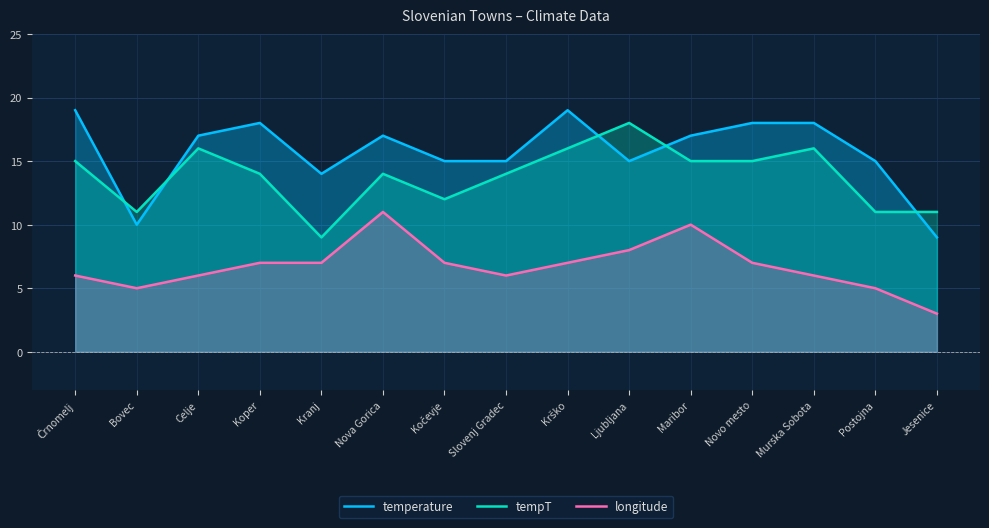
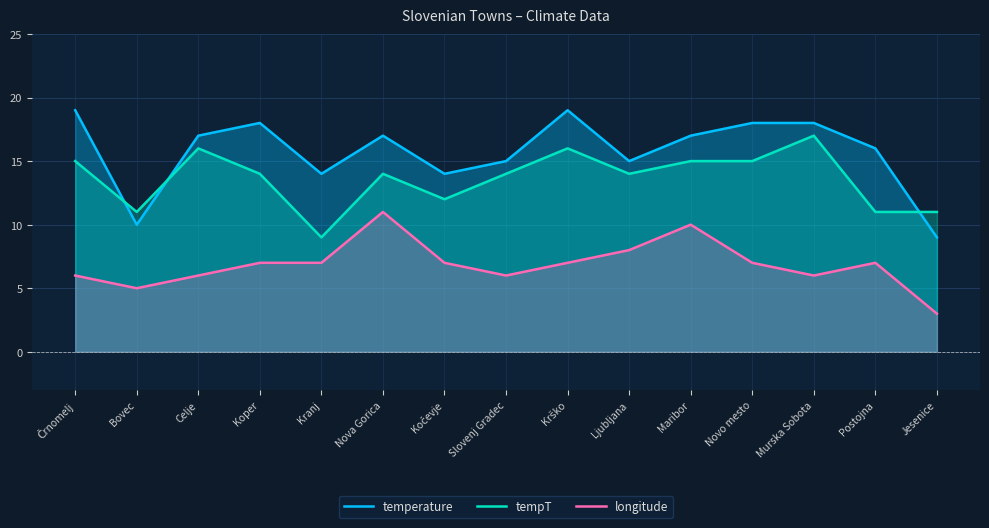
temperature, Kočevje: 15 -> 14
tempT, Ljubljana: 18 -> 14
tempT, Murska Sobota: 16 -> 17
temperature, Postojna: 15 -> 16
longitude, Postojna: 5 -> 7
